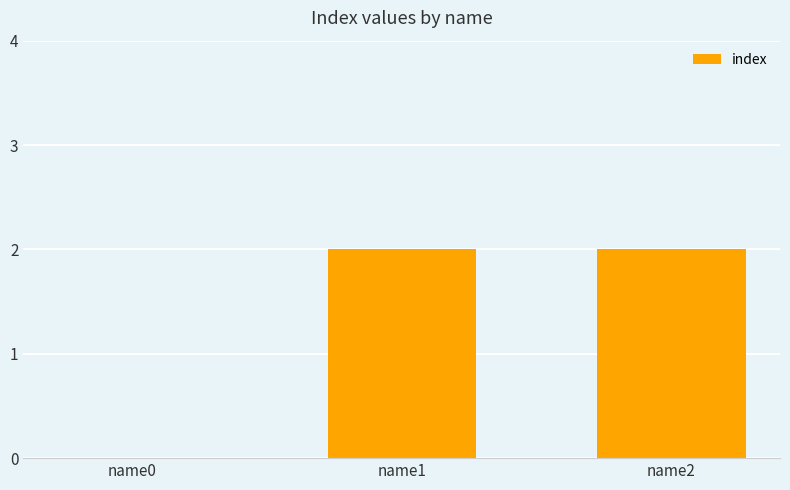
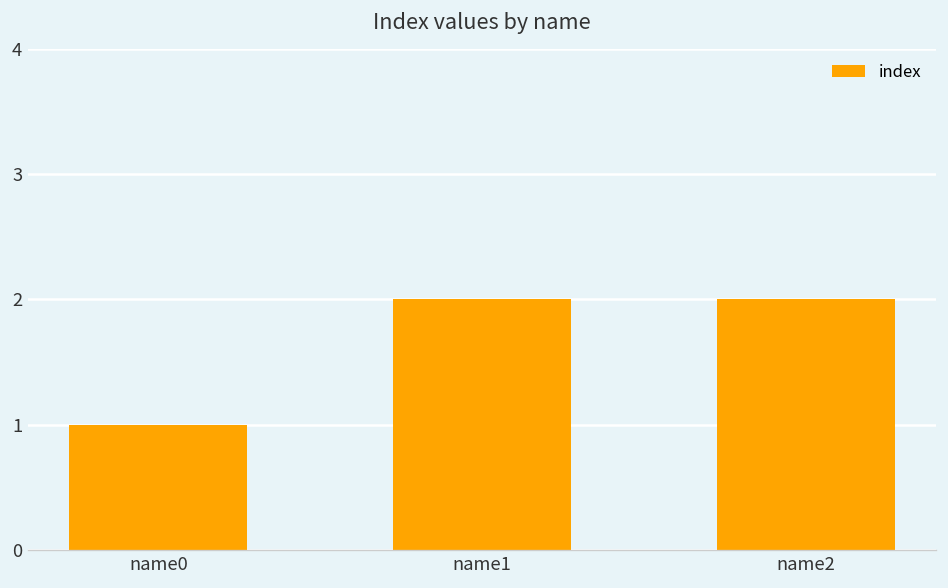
name0: 0 -> 1
